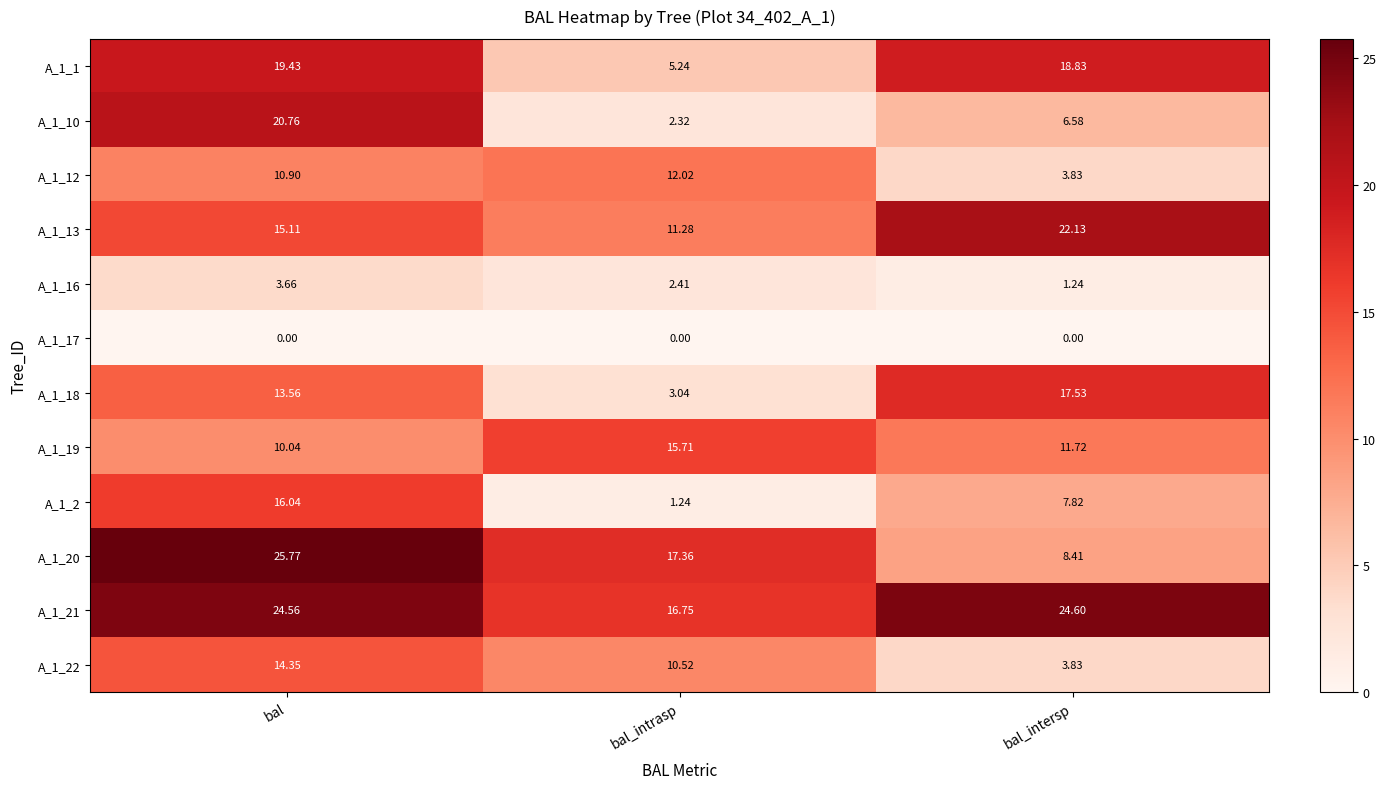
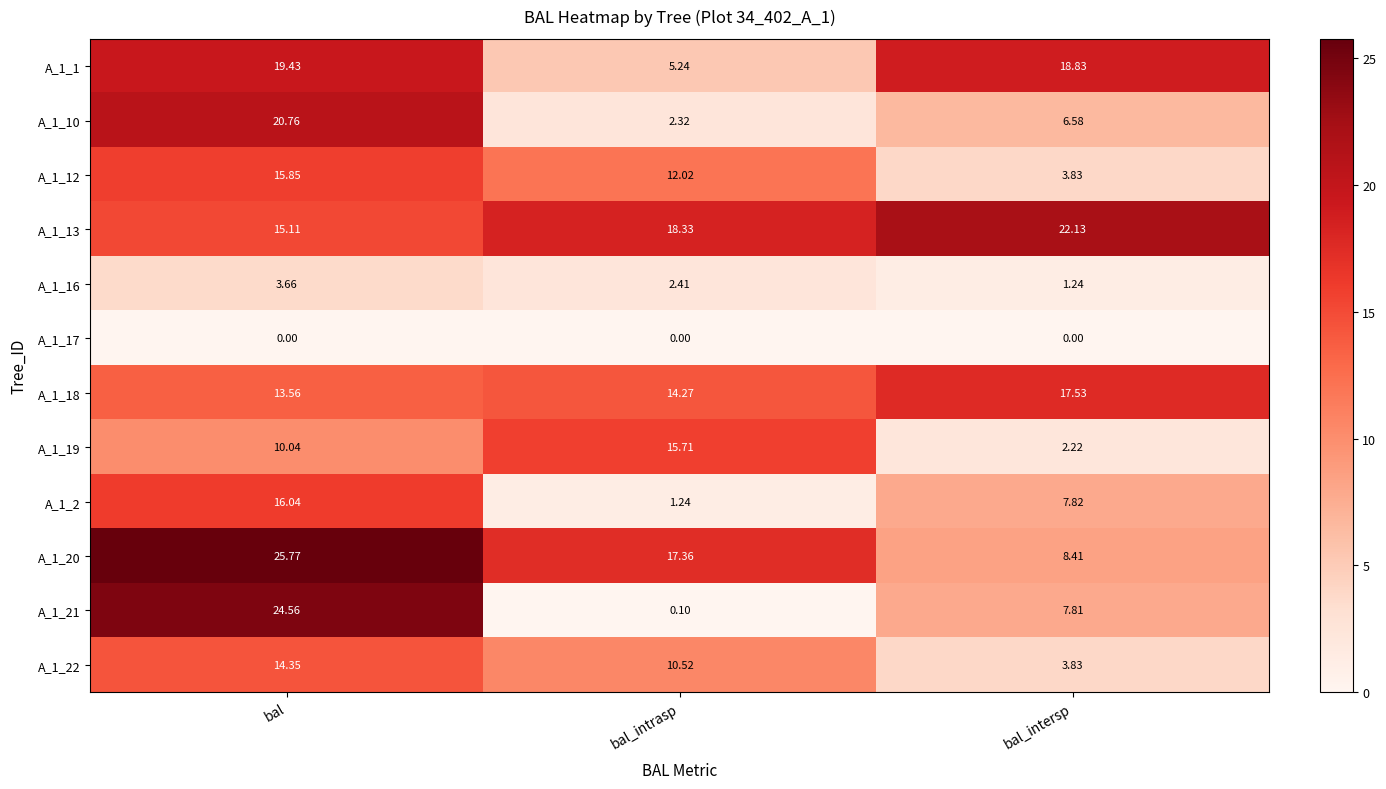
A_1_12, bal: 10.90 -> 15.85
A_1_13, bal_intrasp: 11.28 -> 18.33
A_1_18, bal_intrasp: 3.04 -> 14.27
A_1_19, bal_intersp: 11.72 -> 2.22
A_1_21, bal_intrasp: 16.75 -> 0.10
A_1_21, bal_intersp: 24.60 -> 7.81
